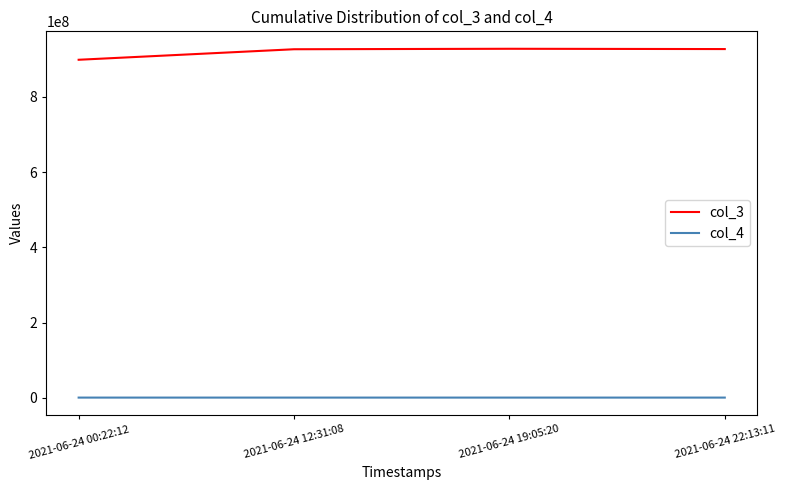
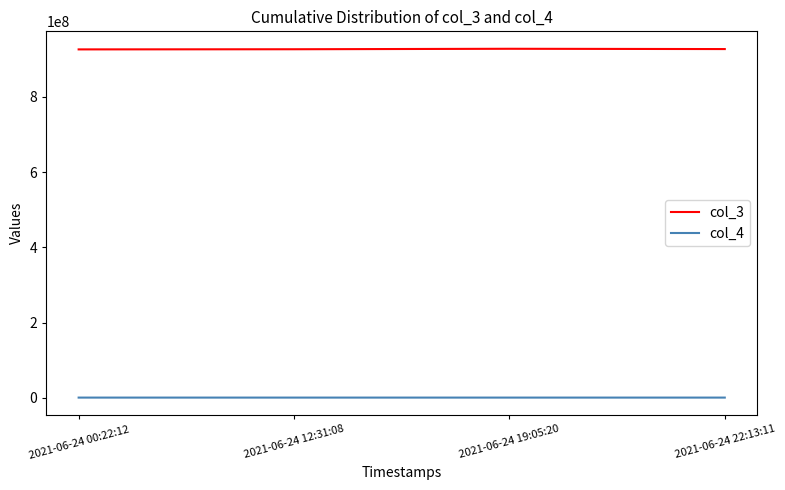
col_3, 2021-06-24 00:22:12: 900000000 -> 930000000
